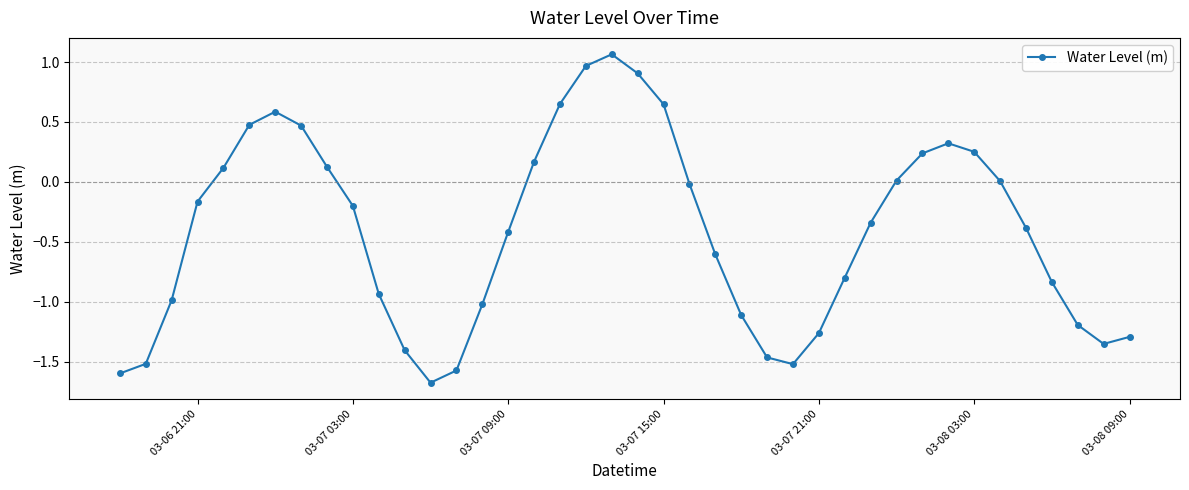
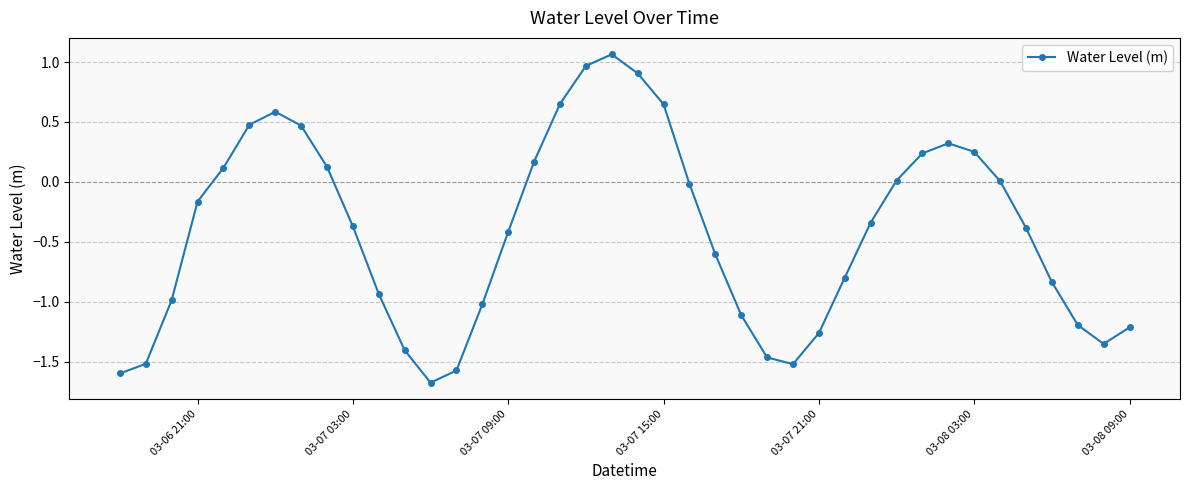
03-07 03:00: -0.20 -> -0.37
03-08 09:00: -1.29 -> -1.21
